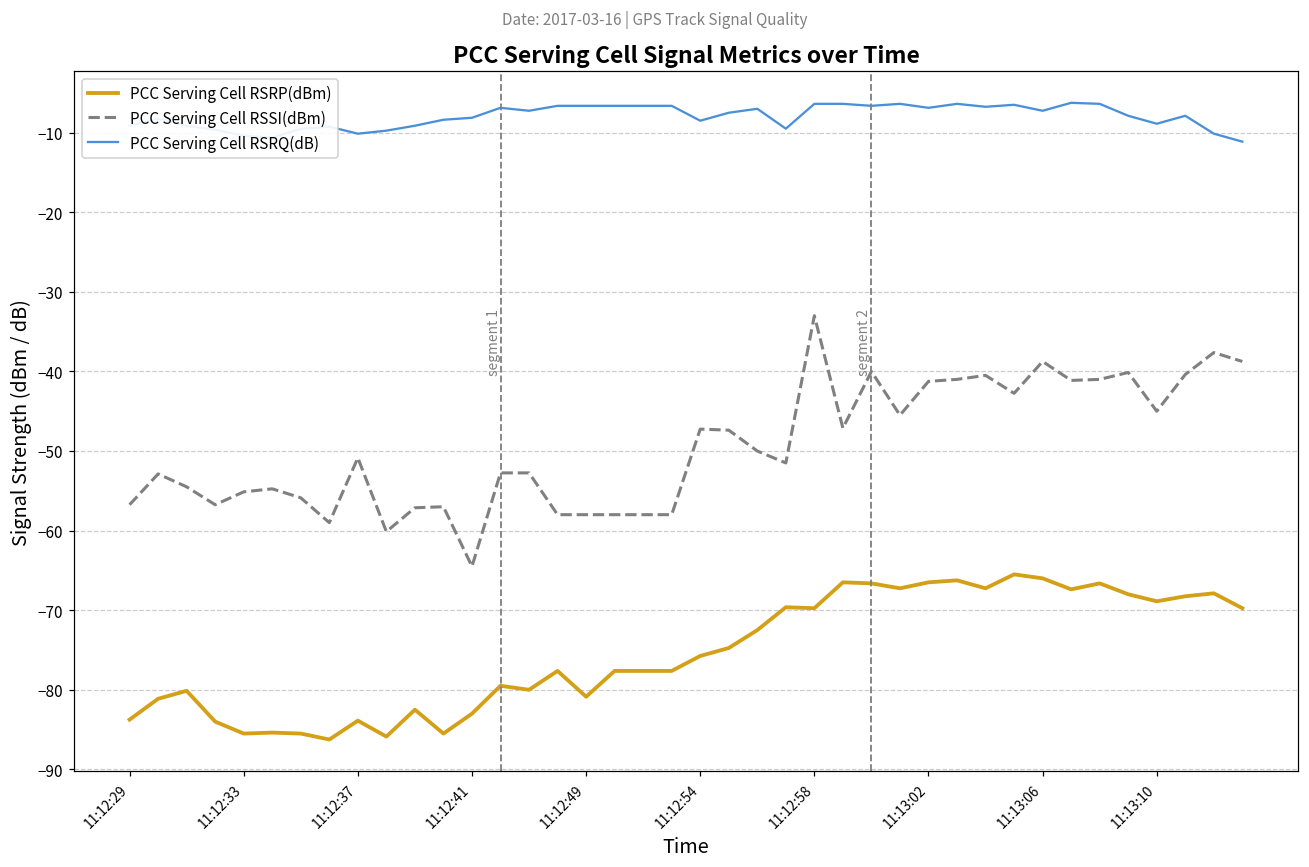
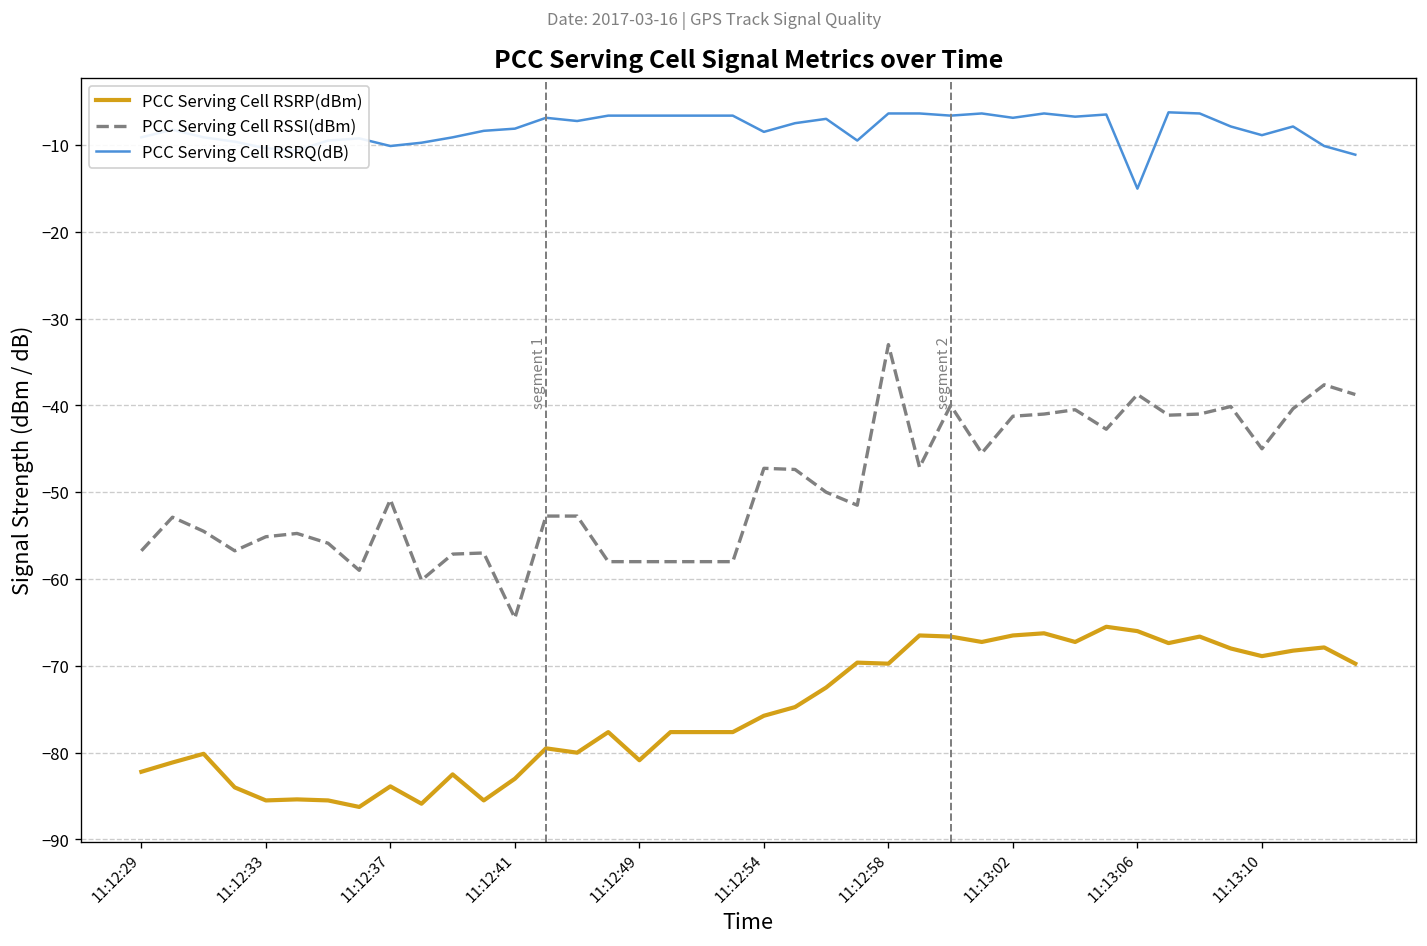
PCC Serving Cell RSRP(dBm), 11:12:29: -84 -> -82
PCC Serving Cell RSRQ(dB), 11:13:06: -7 -> -15
